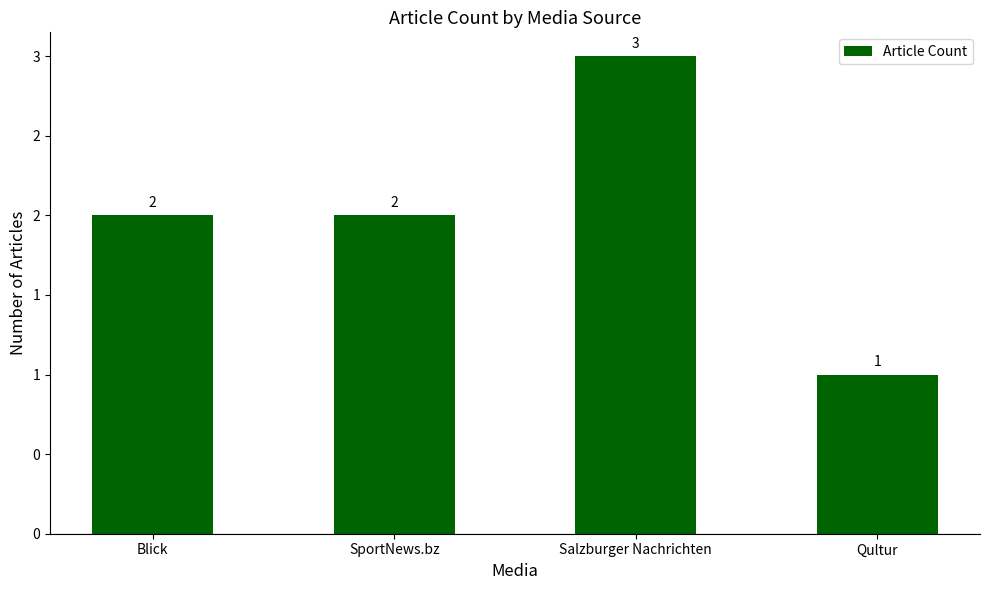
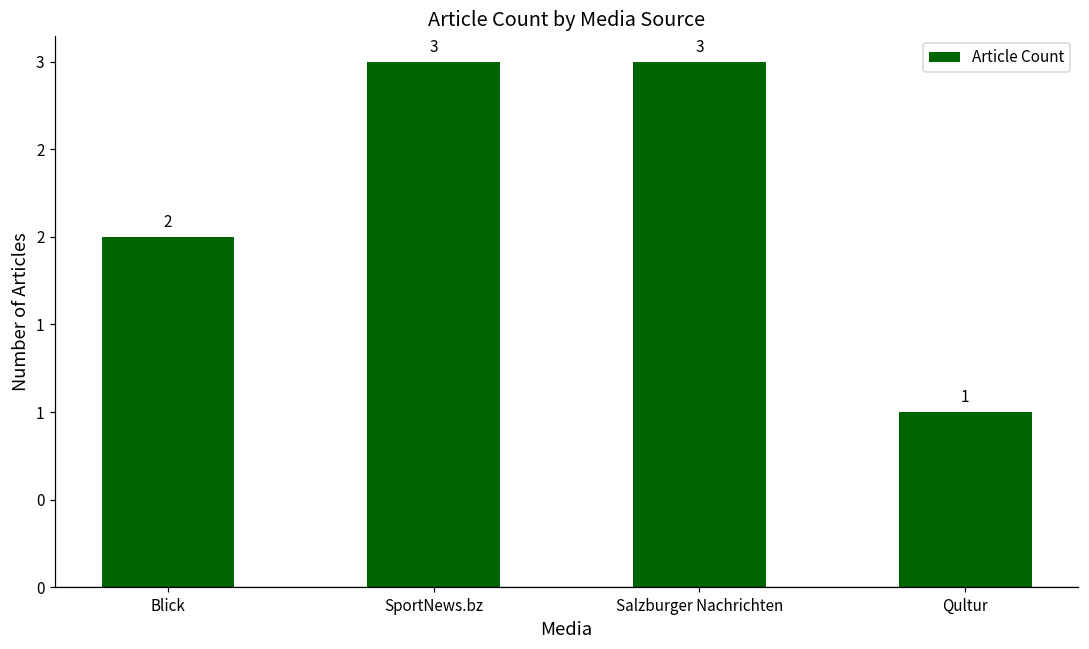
SportNews.bz: 2 -> 3
